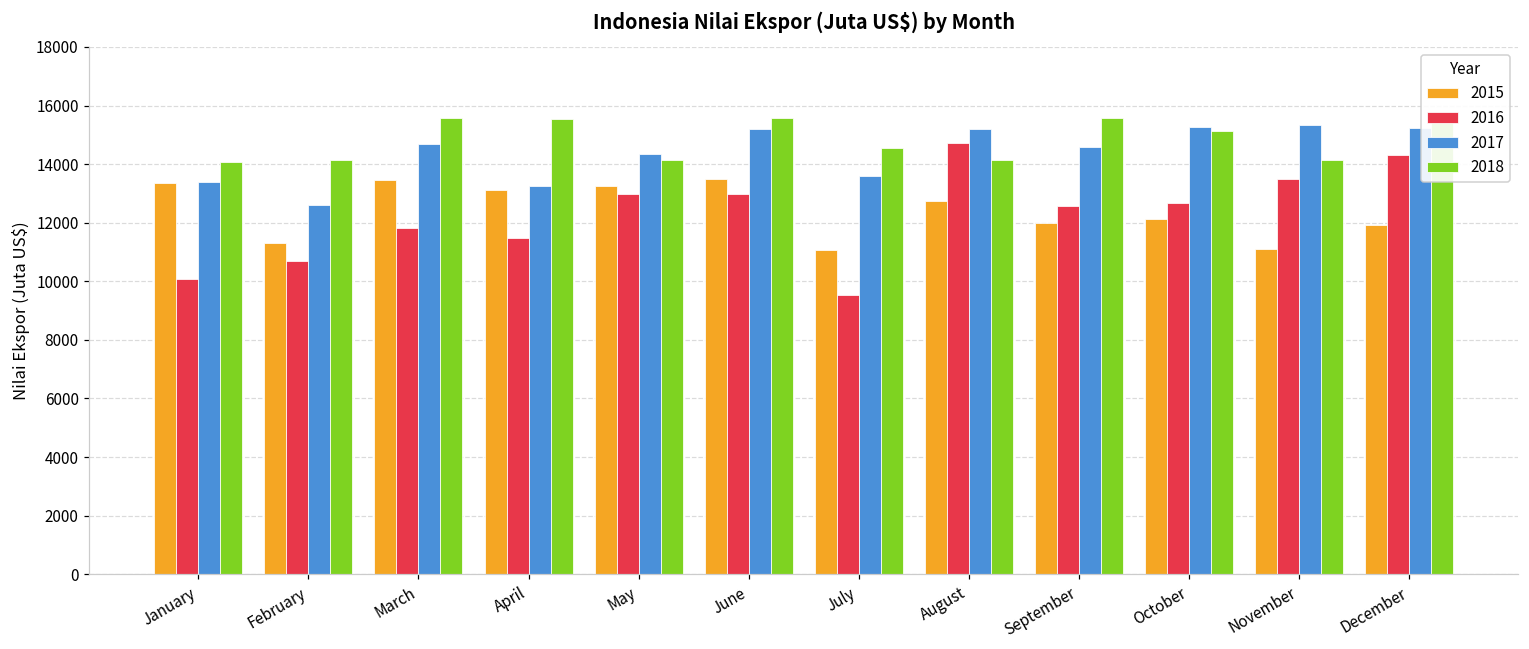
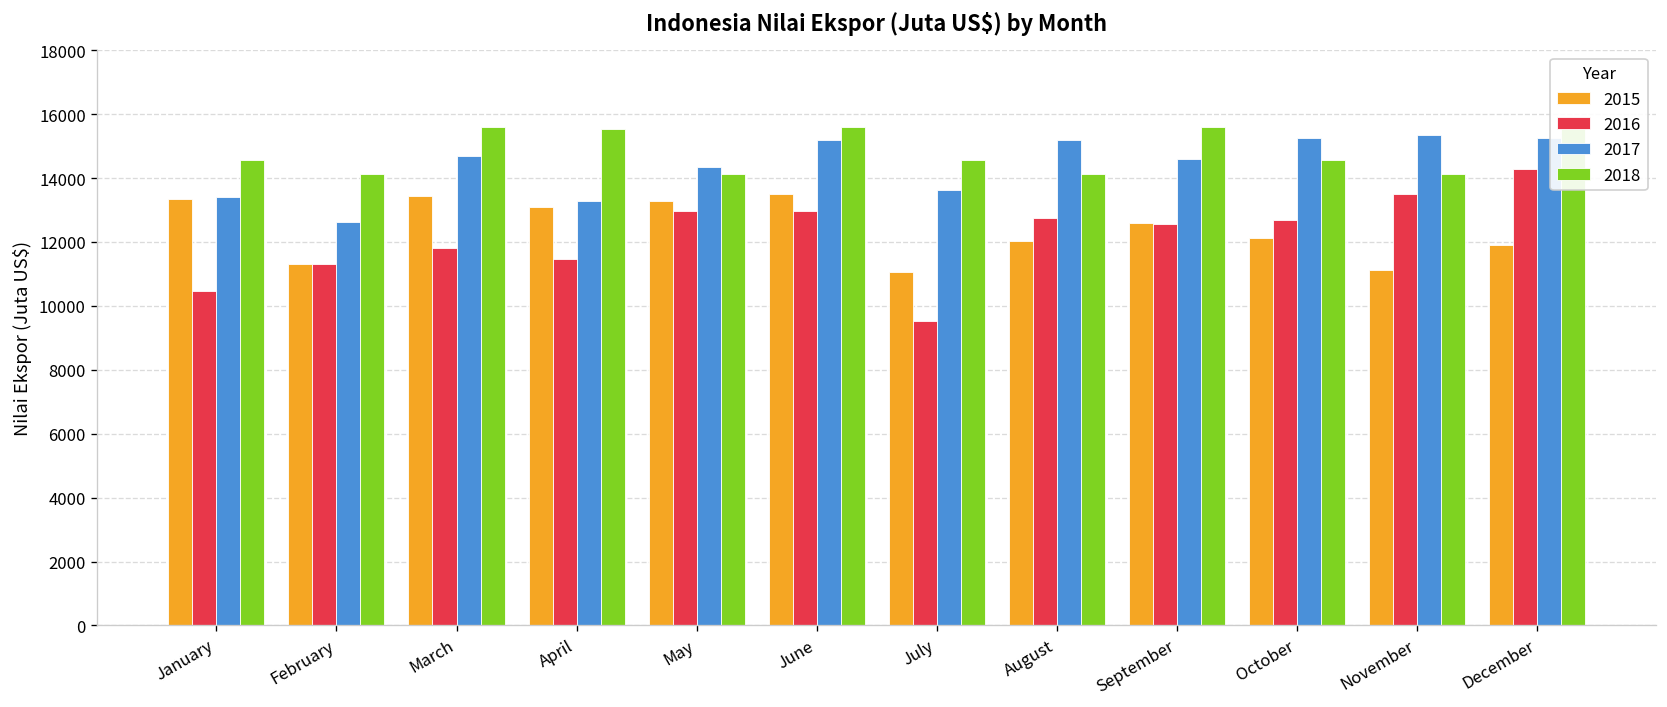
2016, January: 10100 -> 10500
2018, January: 14100 -> 14600
2016, February: 10700 -> 11300
2015, August: 12700 -> 12000
2016, August: 14700 -> 12700
2015, September: 12000 -> 12600
2018, October: 15100 -> 14600
